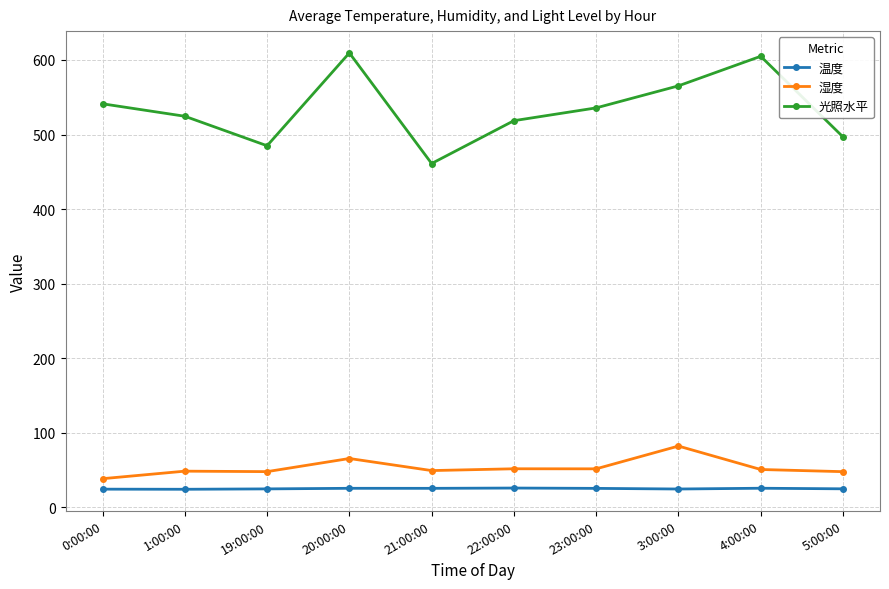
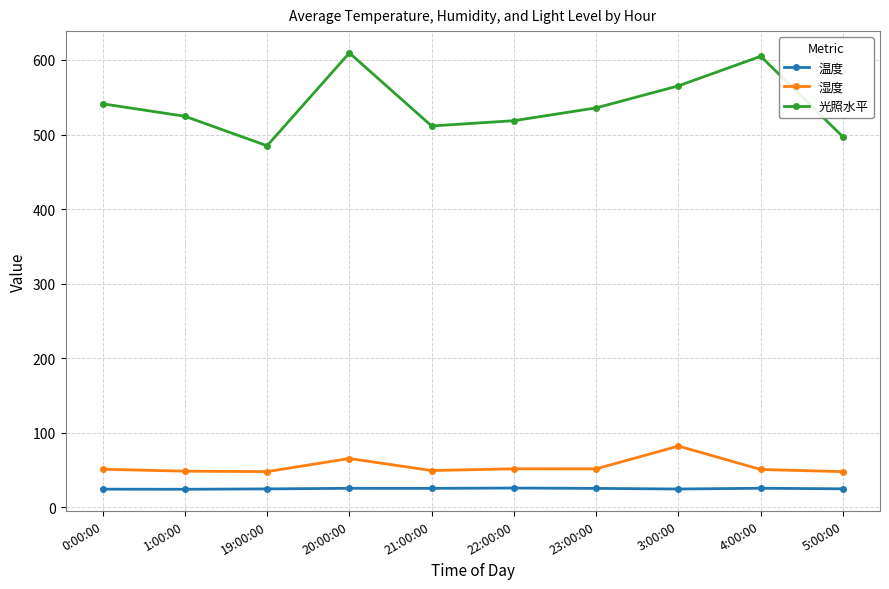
湿度, 0:00:00: 40 -> 50
光照水平, 21:00:00: 460 -> 510
